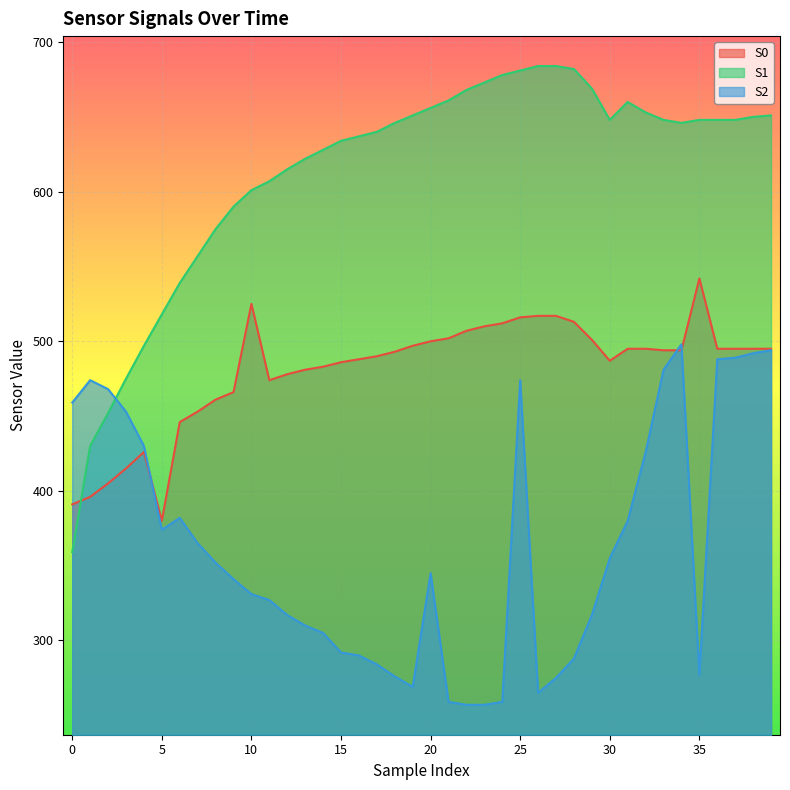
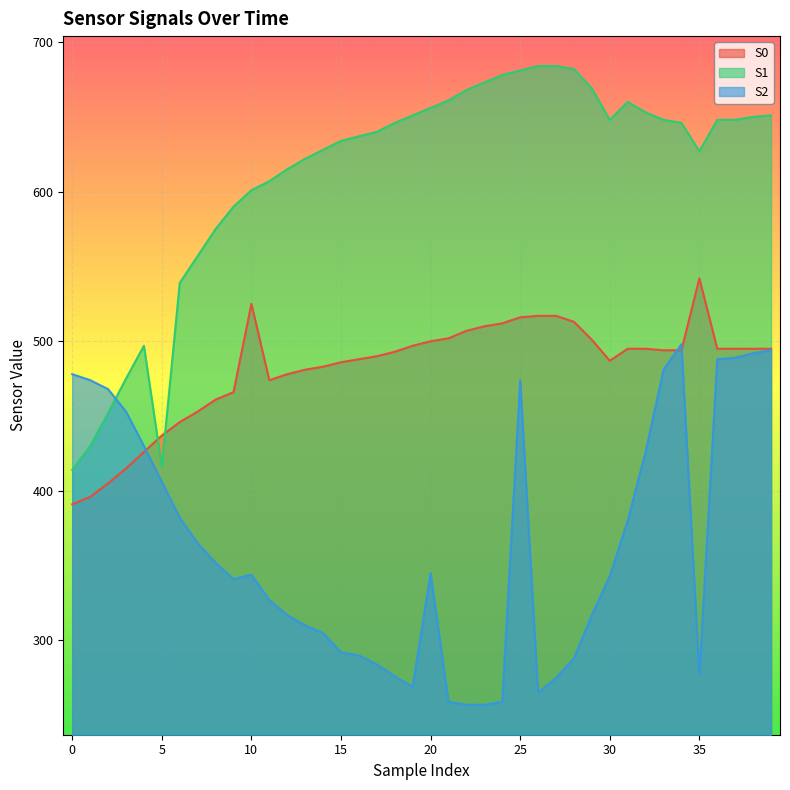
S1, 0: 359 -> 414
S2, 0: 459 -> 478
S0, 5: 380 -> 437
S1, 5: 518 -> 416
S2, 5: 374 -> 406
S2, 10: 331 -> 344
S2, 30: 355 -> 343
S1, 35: 648 -> 627
